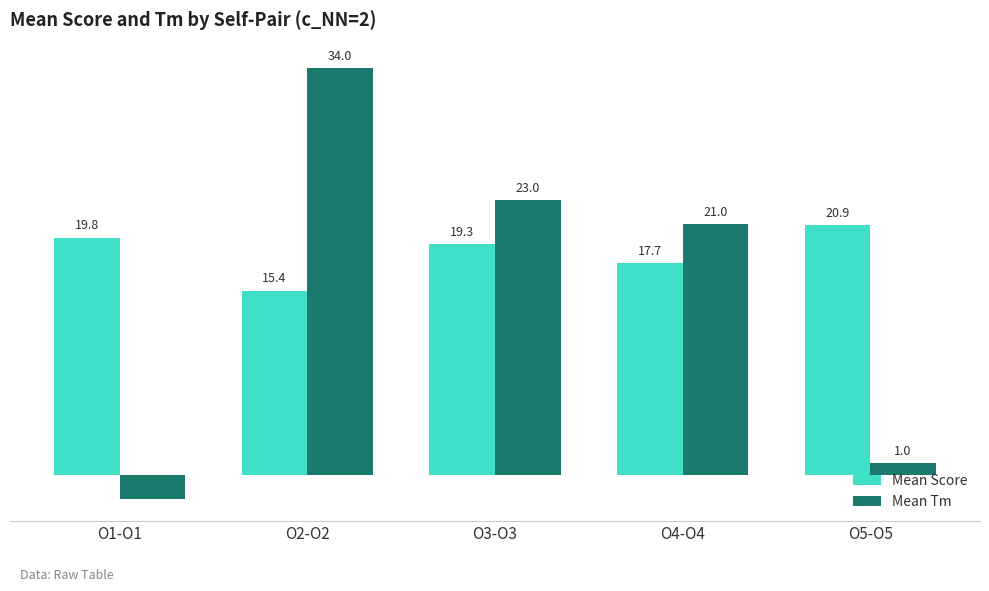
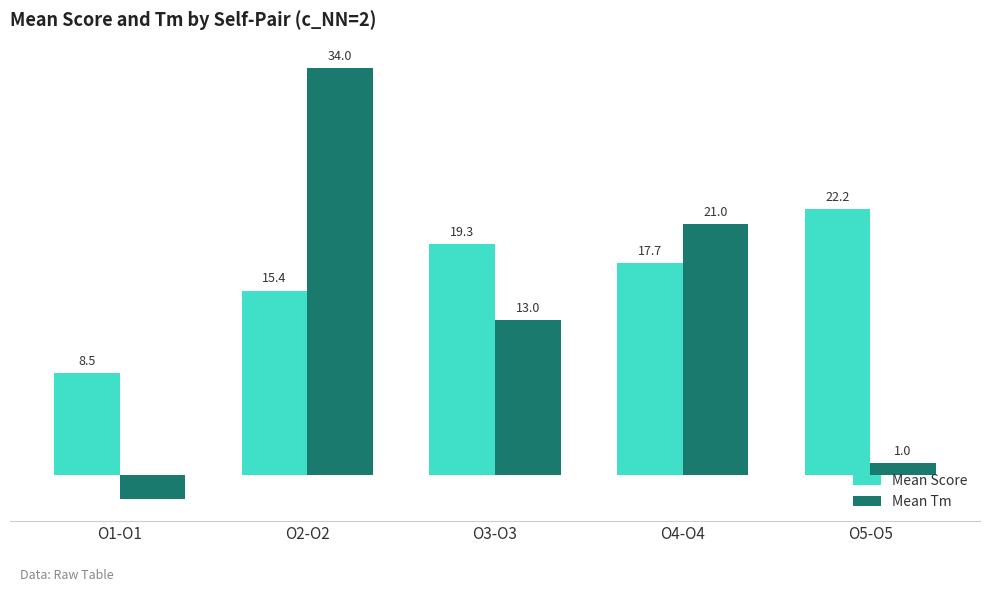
Mean Score, O1-O1: 19.8 -> 8.5
Mean Tm, O3-O3: 23.0 -> 13.0
Mean Score, O5-O5: 20.9 -> 22.2
